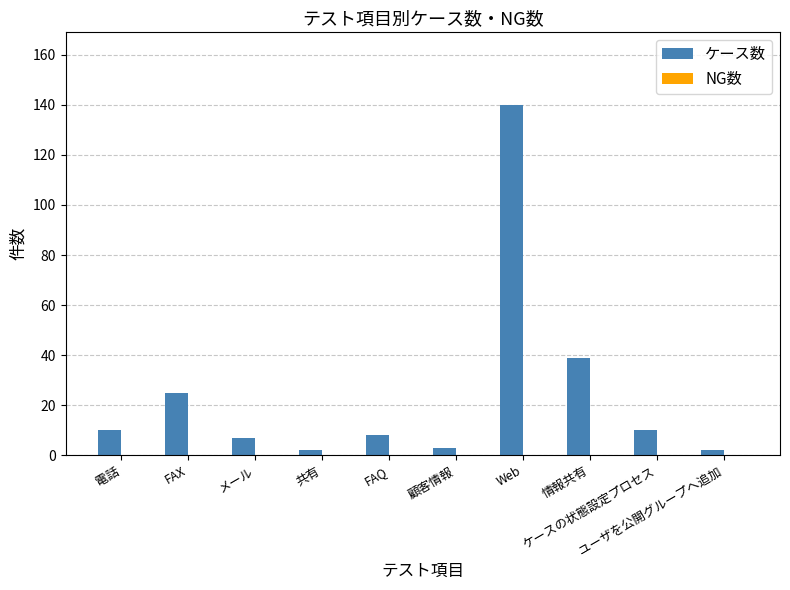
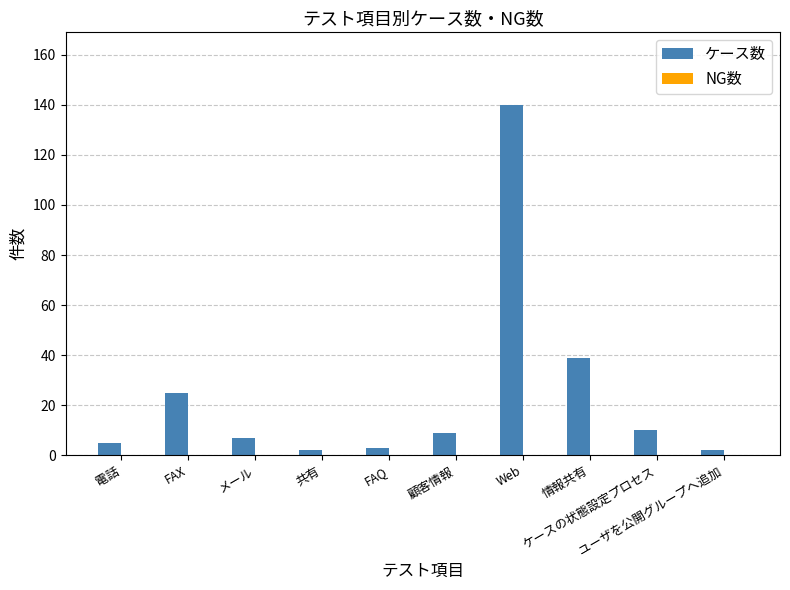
ケース数, 電話: 10 -> 5
ケース数, FAQ: 8 -> 3
ケース数, 顧客情報: 3 -> 9
